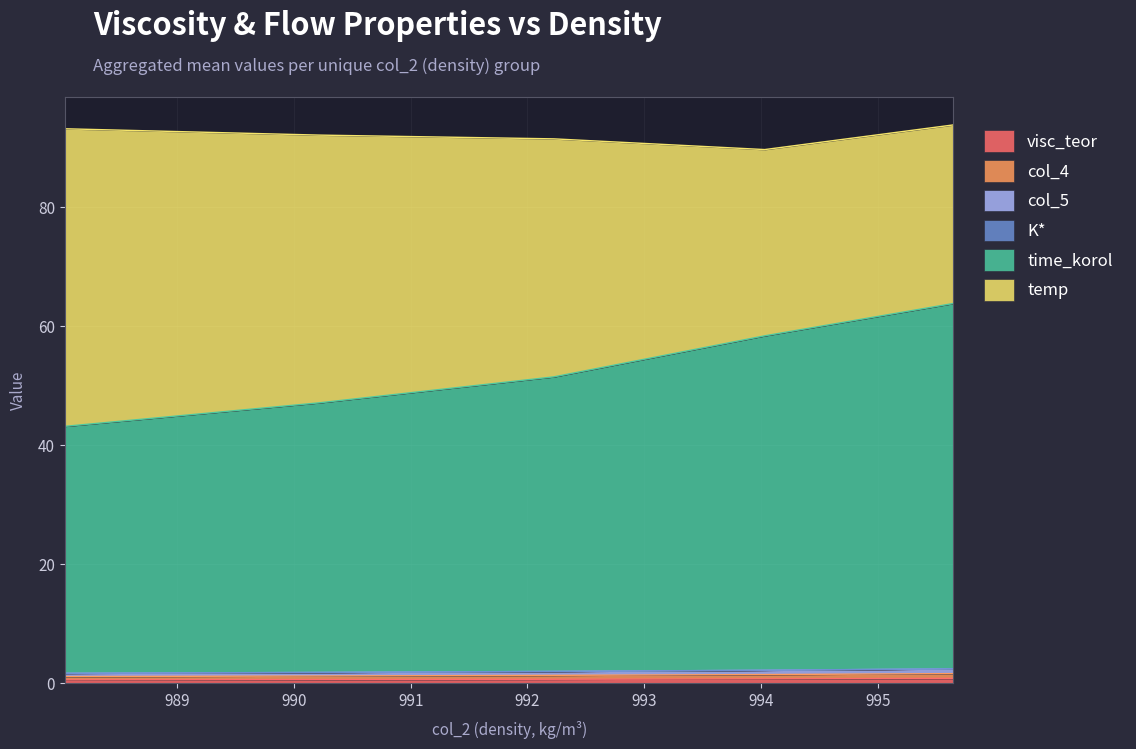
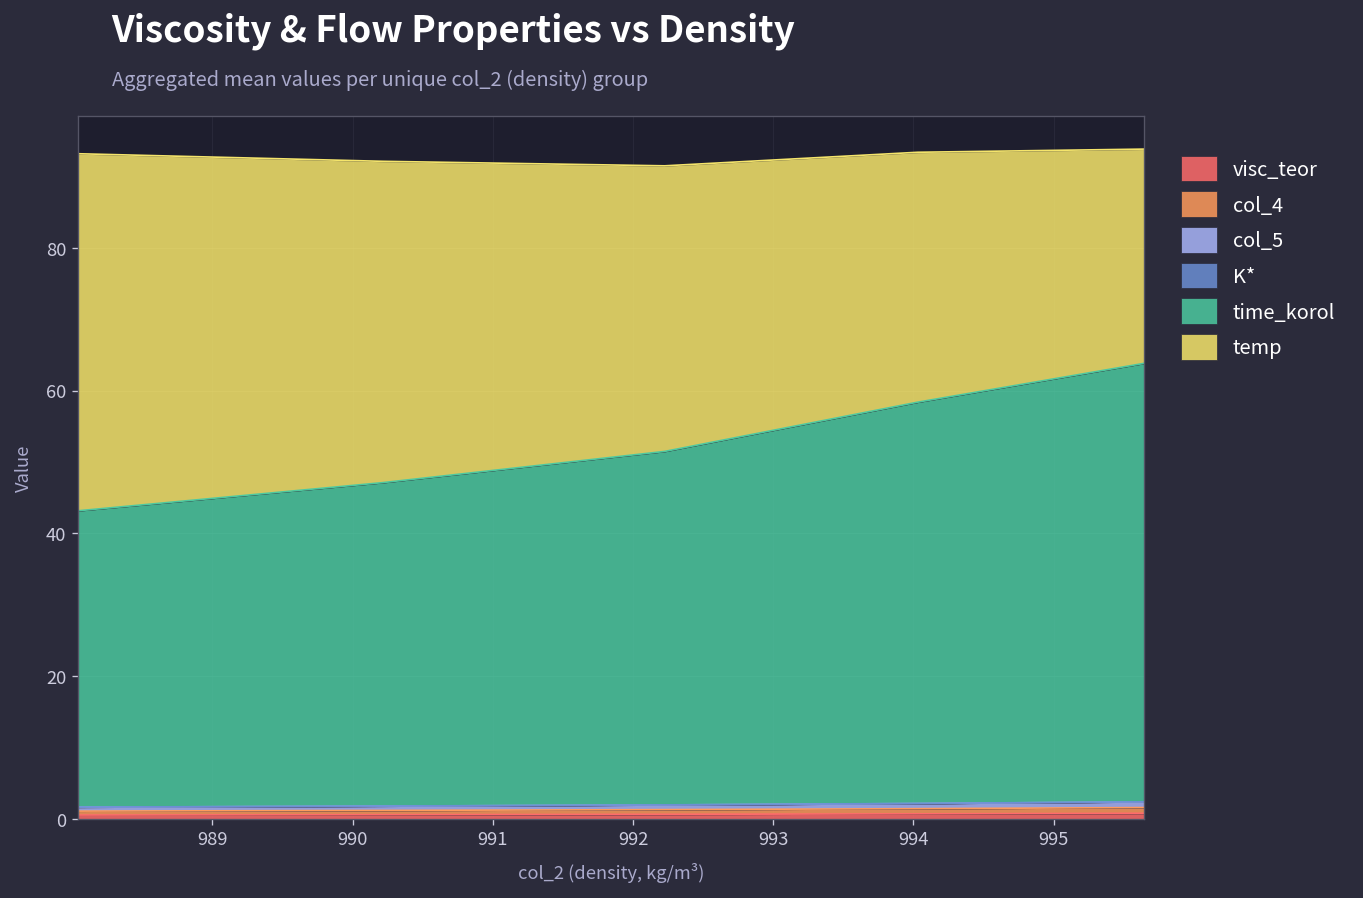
temp, 994: 31 -> 35
